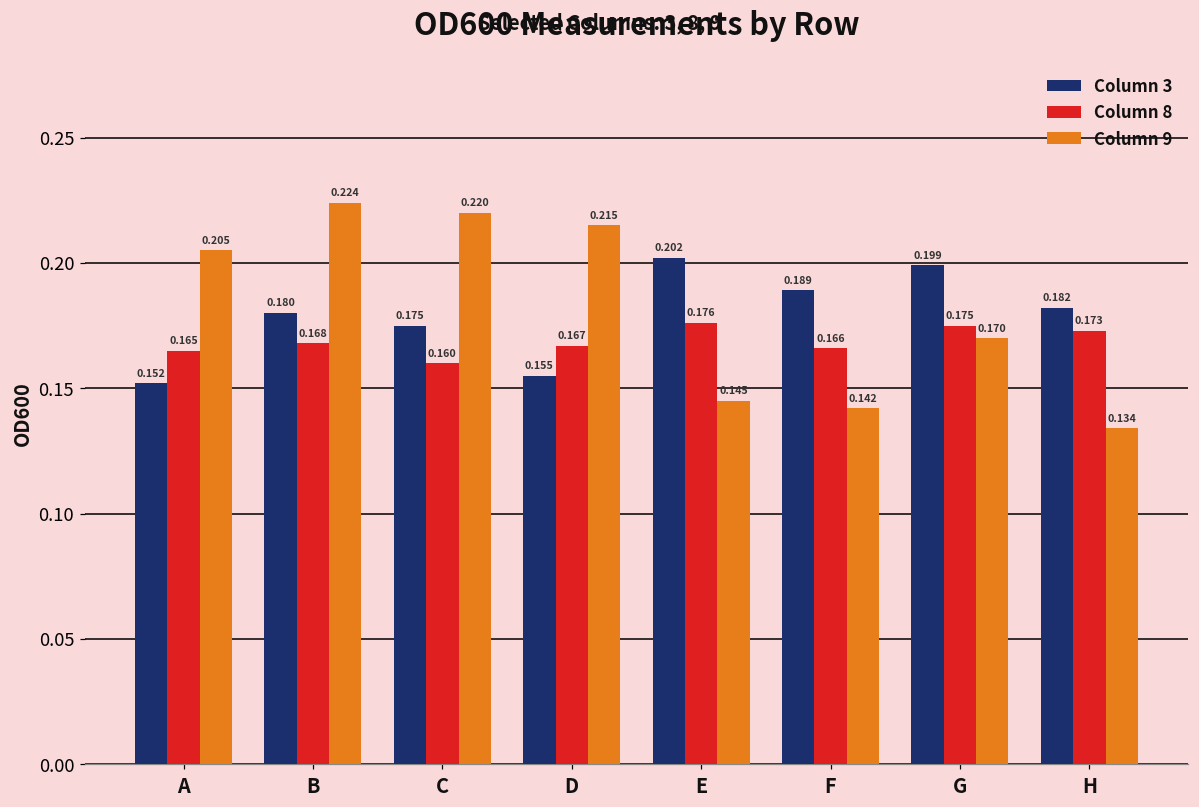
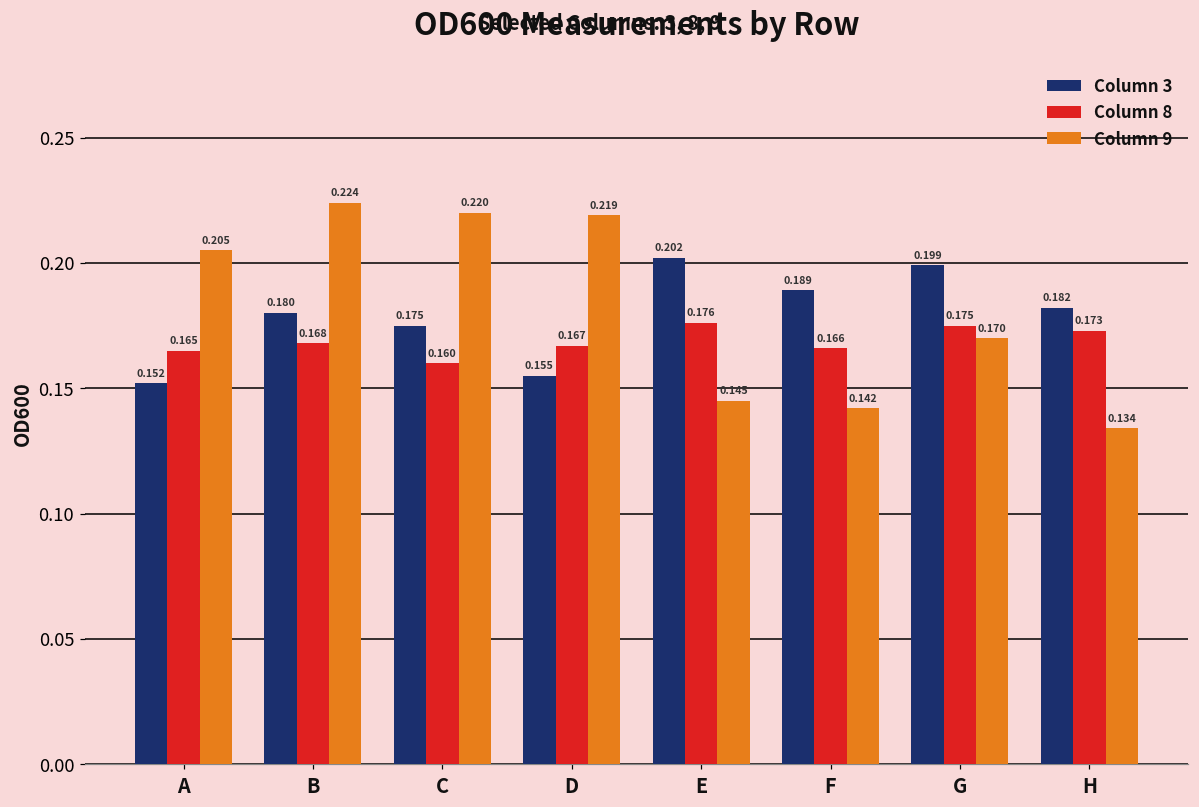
Column 9, D: 0.215 -> 0.219
